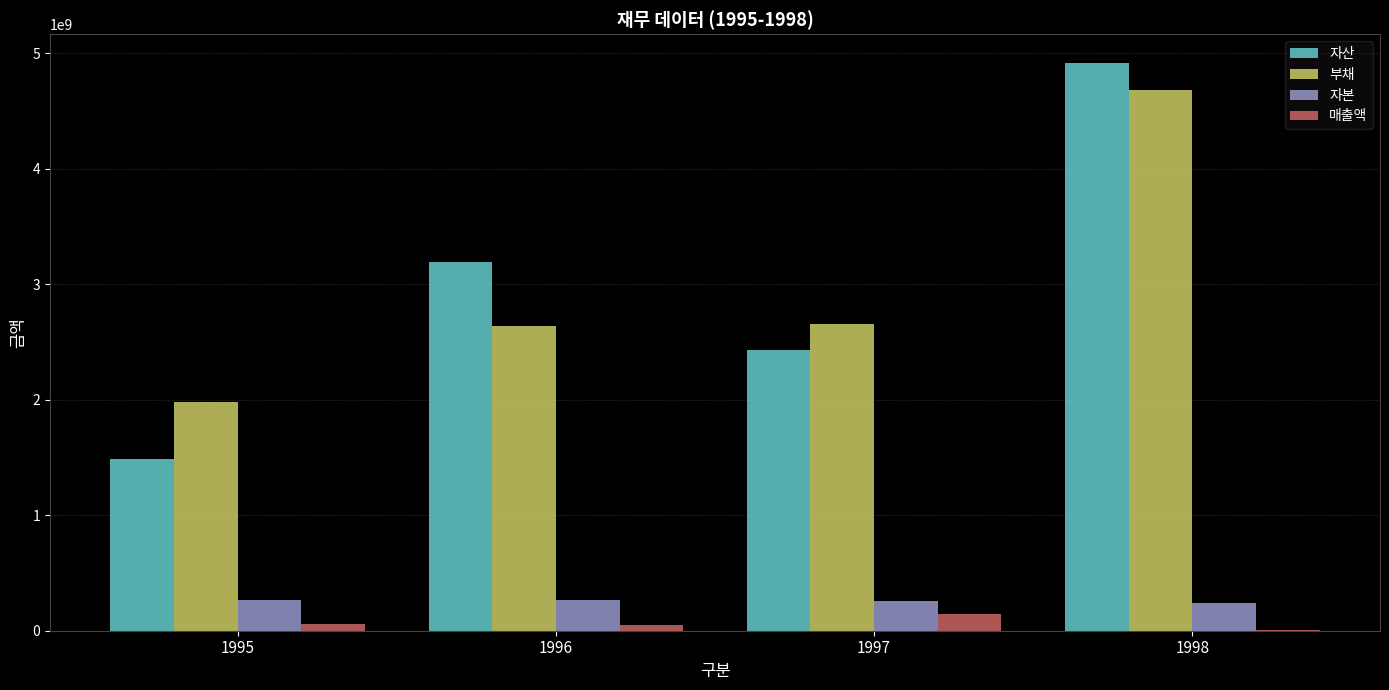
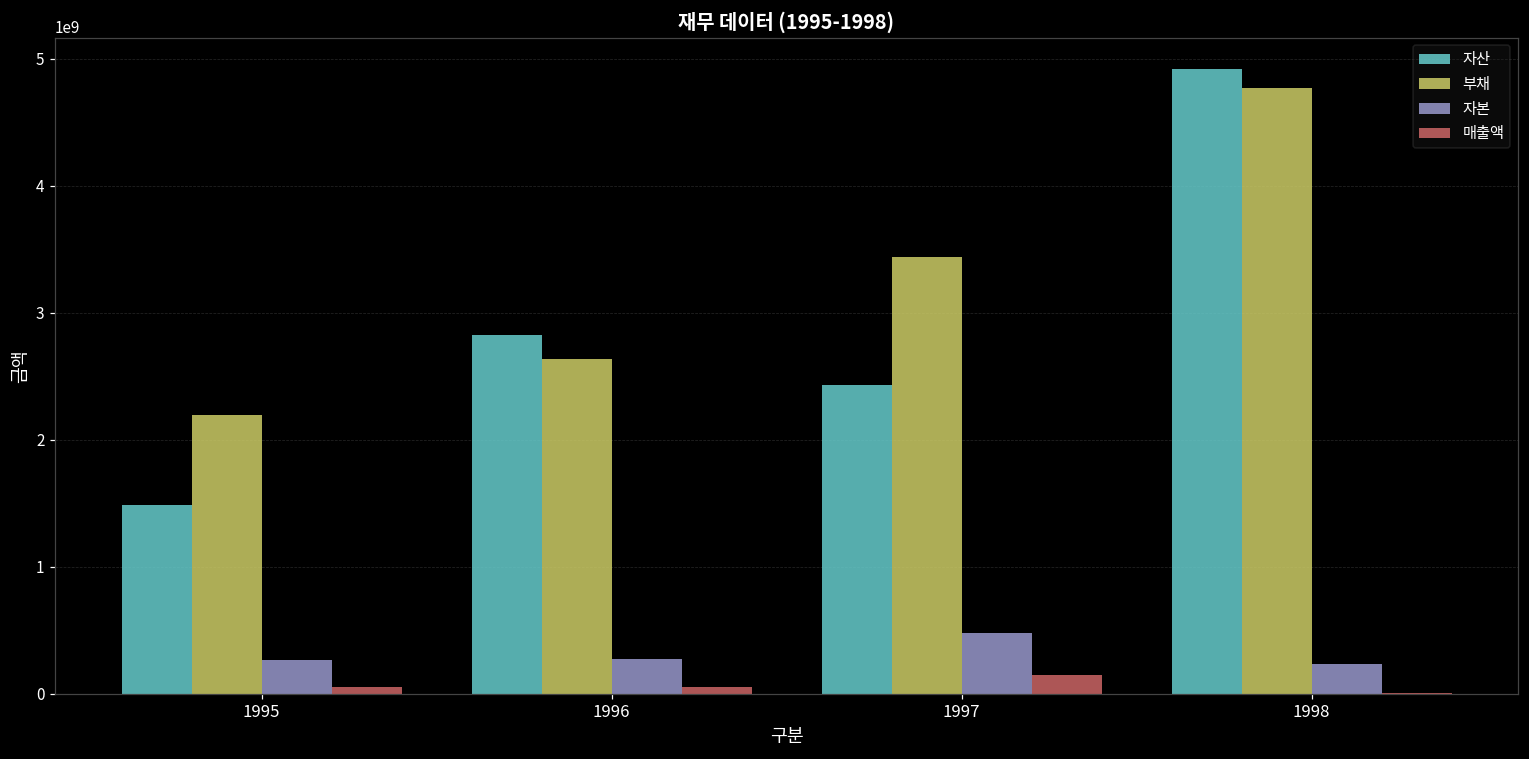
부채, 1995: 1980000000 -> 2190000000
자산, 1996: 3190000000 -> 2830000000
부채, 1997: 2650000000 -> 3440000000
자본, 1997: 250000000 -> 480000000
부채, 1998: 4680000000 -> 4770000000
